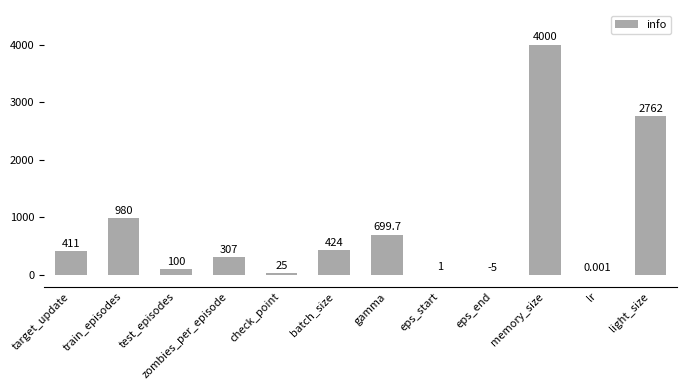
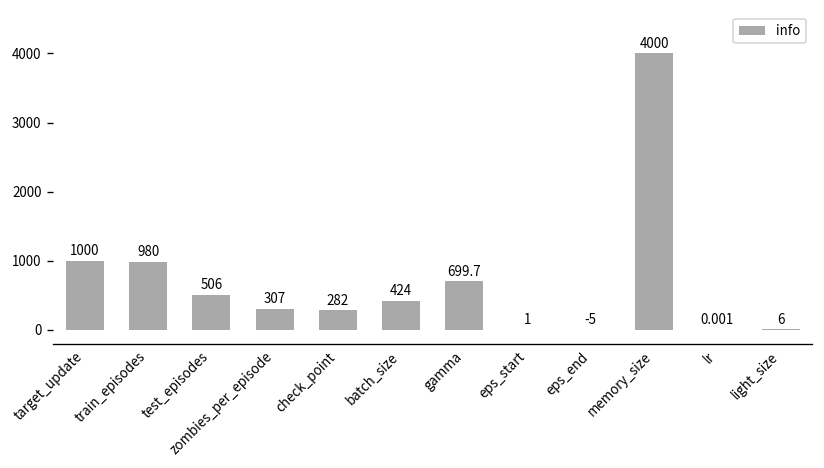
target_update: 411 -> 1000
test_episodes: 100 -> 506
check_point: 25 -> 282
light_size: 2762 -> 6
